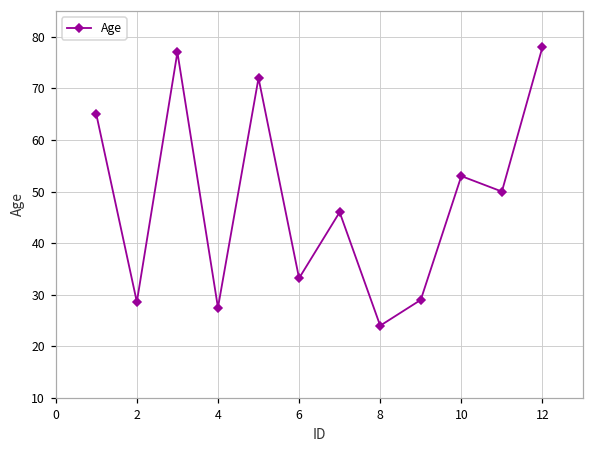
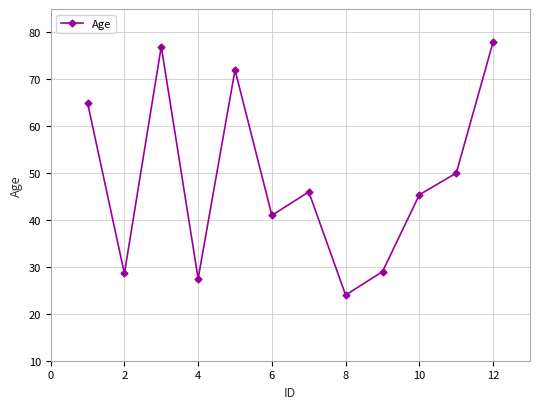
6: 33 -> 41
10: 53 -> 45
